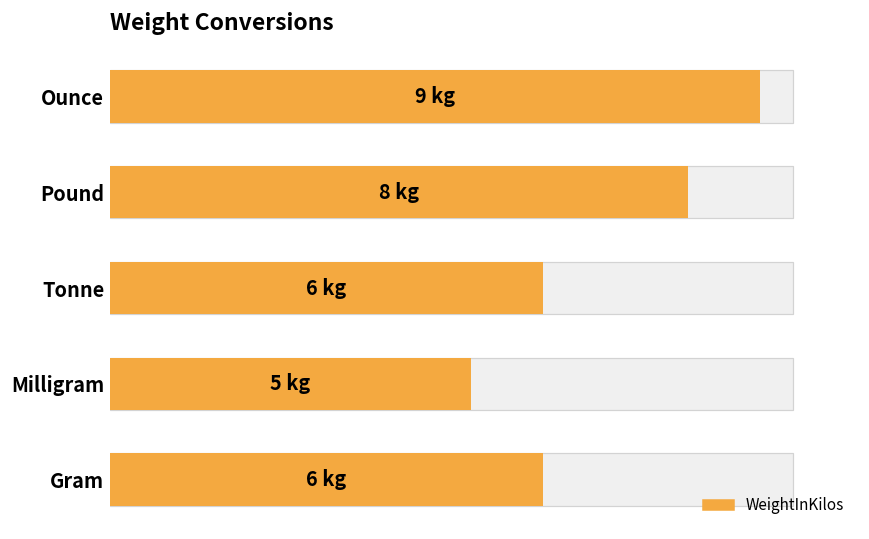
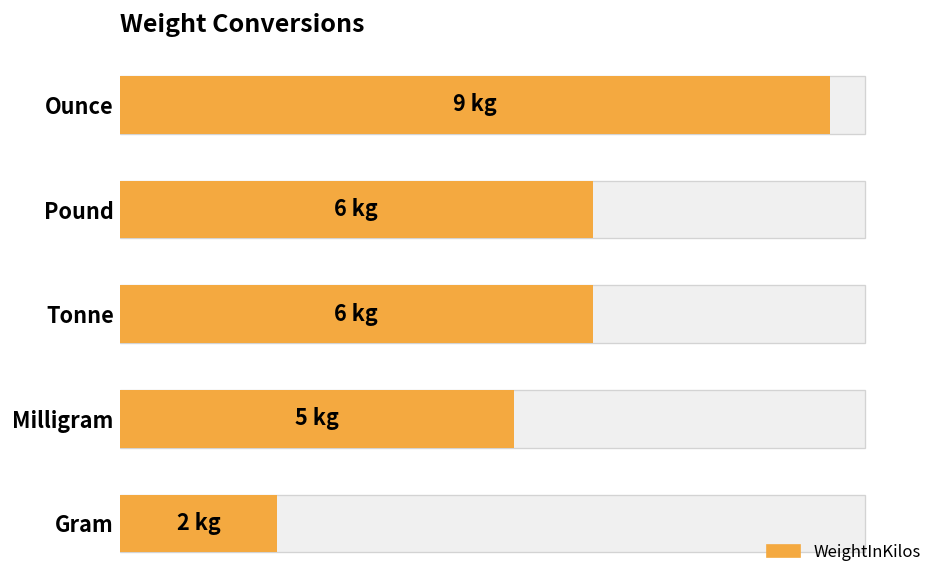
WeightInKilos, Pound: 8 -> 6
WeightInKilos, Gram: 6 -> 2
